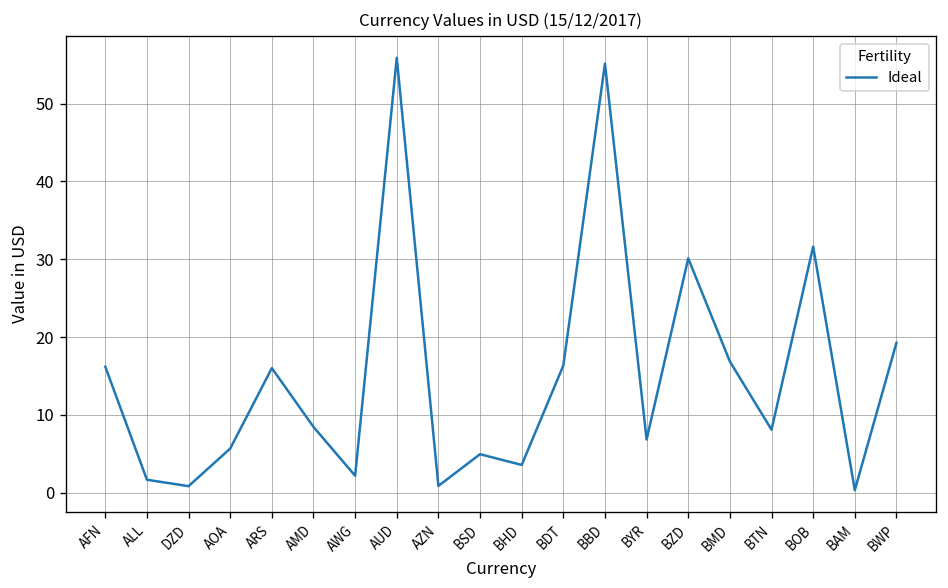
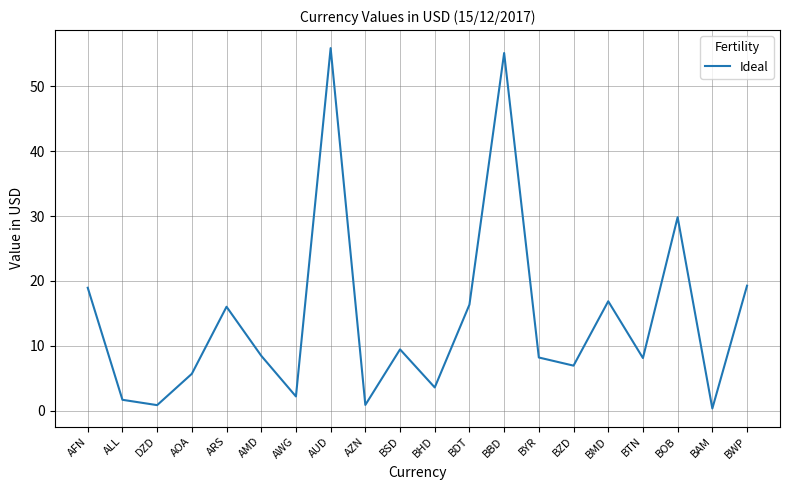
AFN: 16 -> 19
BSD: 5 -> 9
BYR: 7 -> 8
BZD: 30 -> 7
BOB: 32 -> 30
